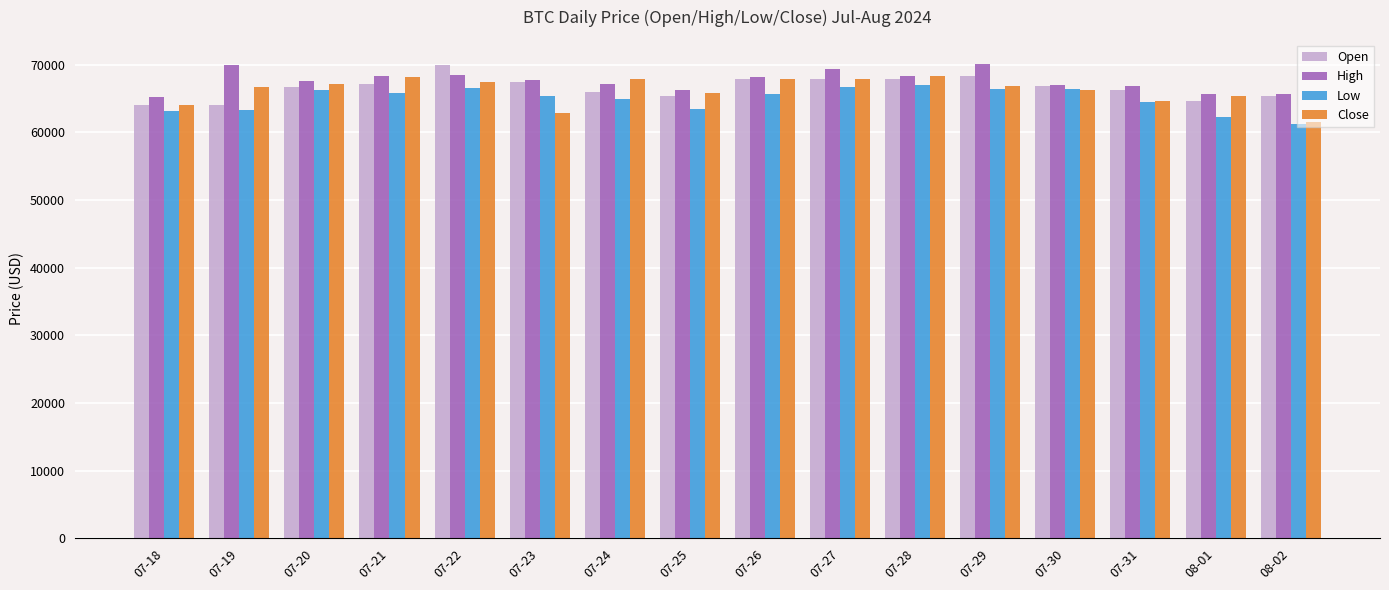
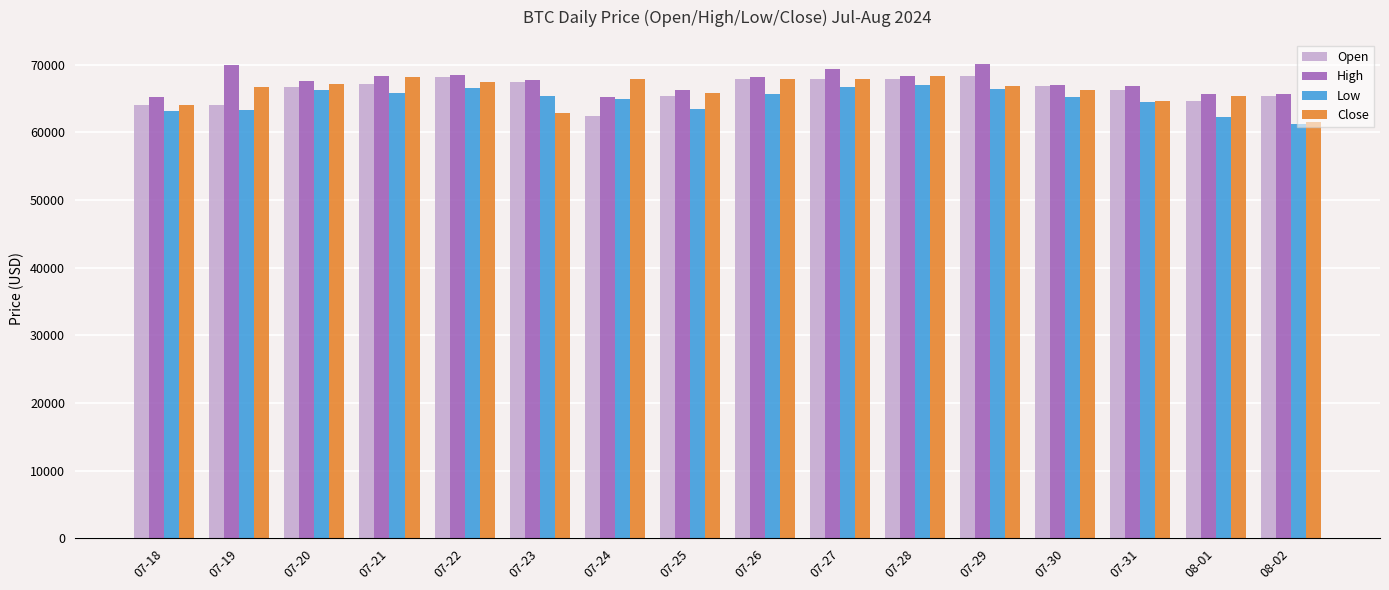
Open, 07-22: 70000 -> 68000
Open, 07-24: 66000 -> 62000
High, 07-24: 67000 -> 65000
Low, 07-30: 66000 -> 65000
